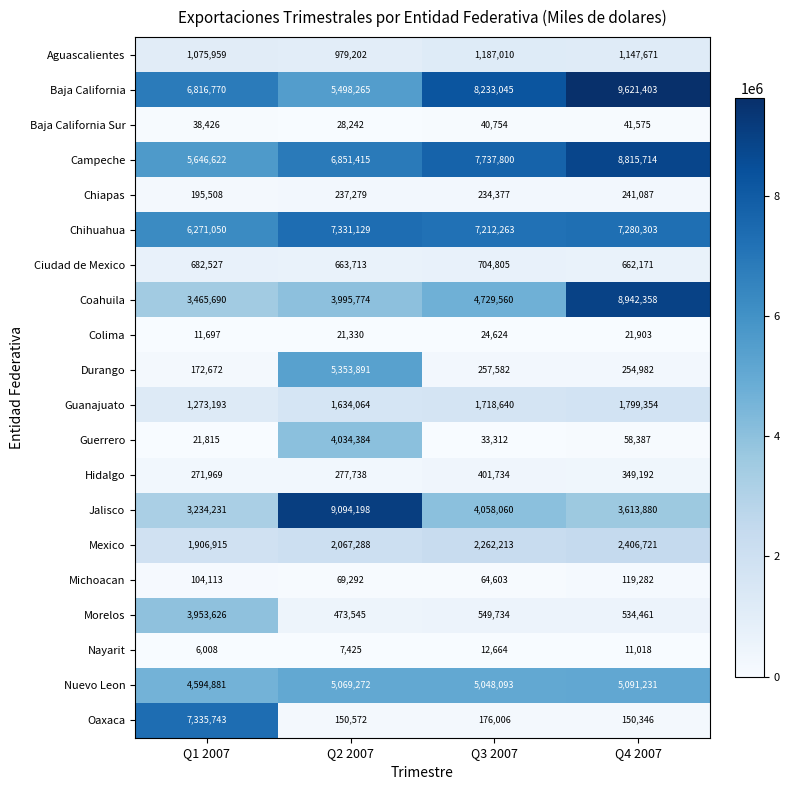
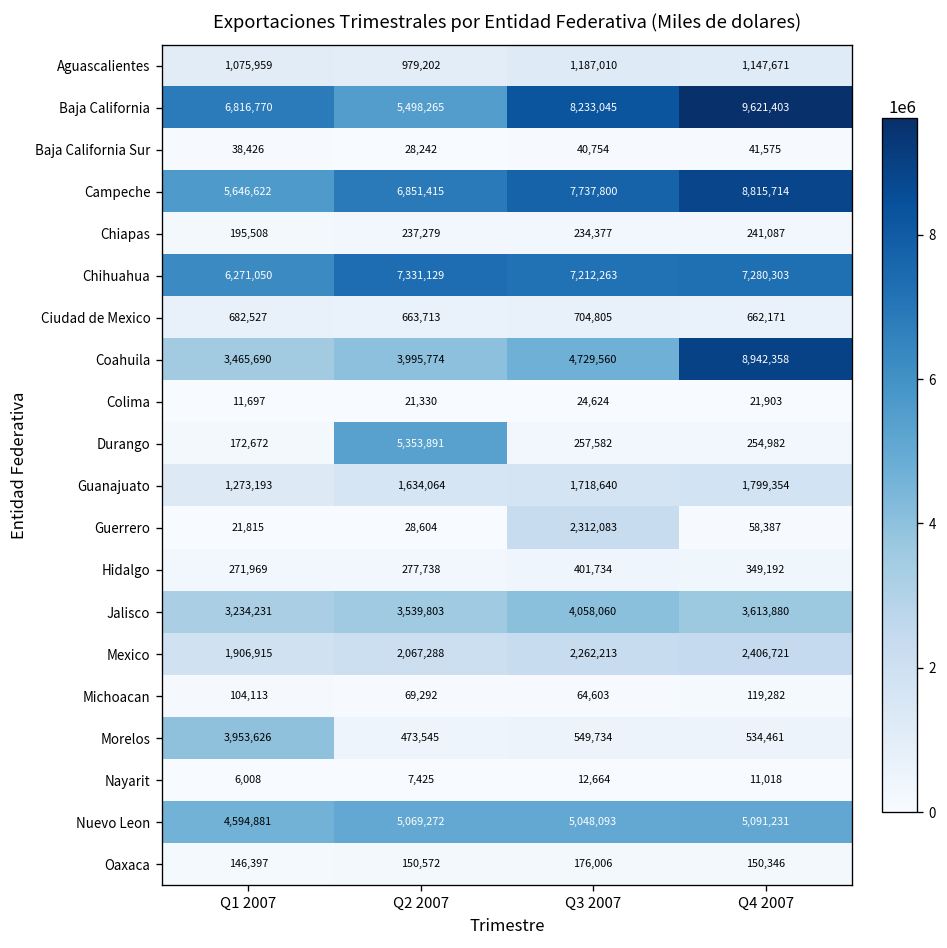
Guerrero, Q2 2007: 4,034,384 -> 28,604
Guerrero, Q3 2007: 33,312 -> 2,312,083
Jalisco, Q2 2007: 9,094,198 -> 3,539,803
Oaxaca, Q1 2007: 7,335,743 -> 146,397
